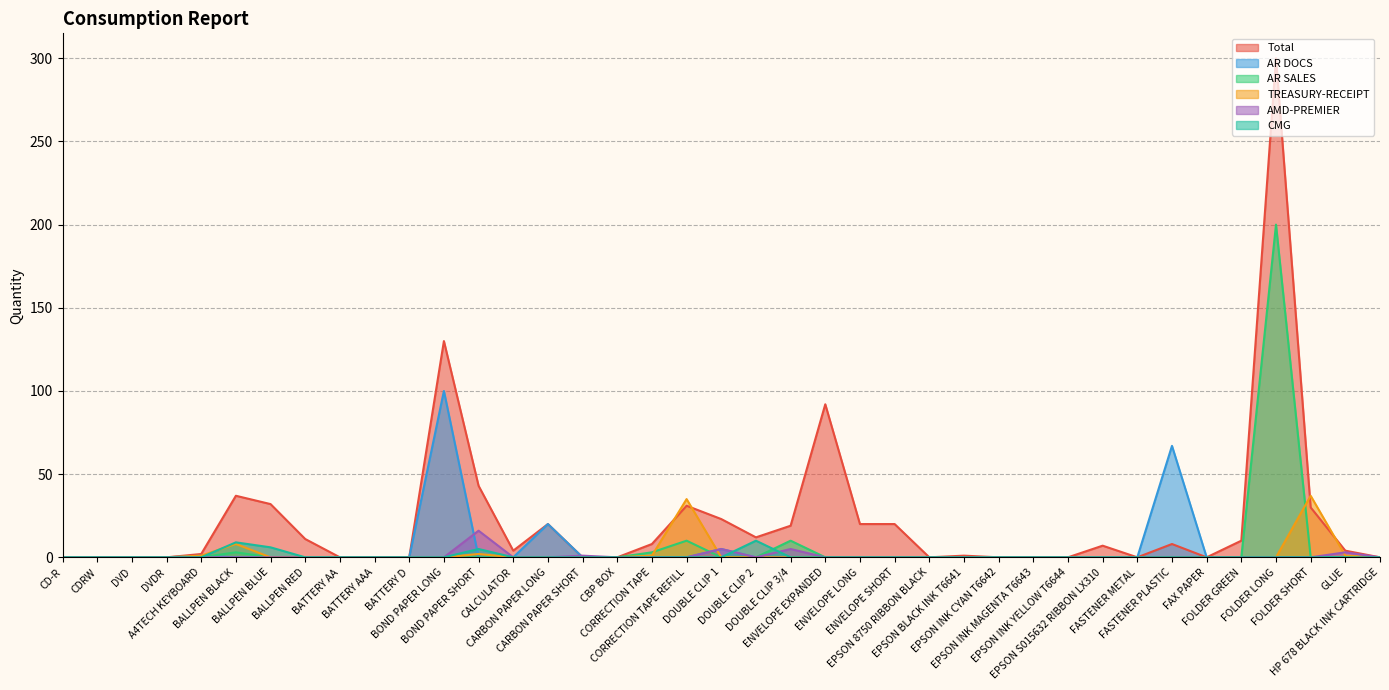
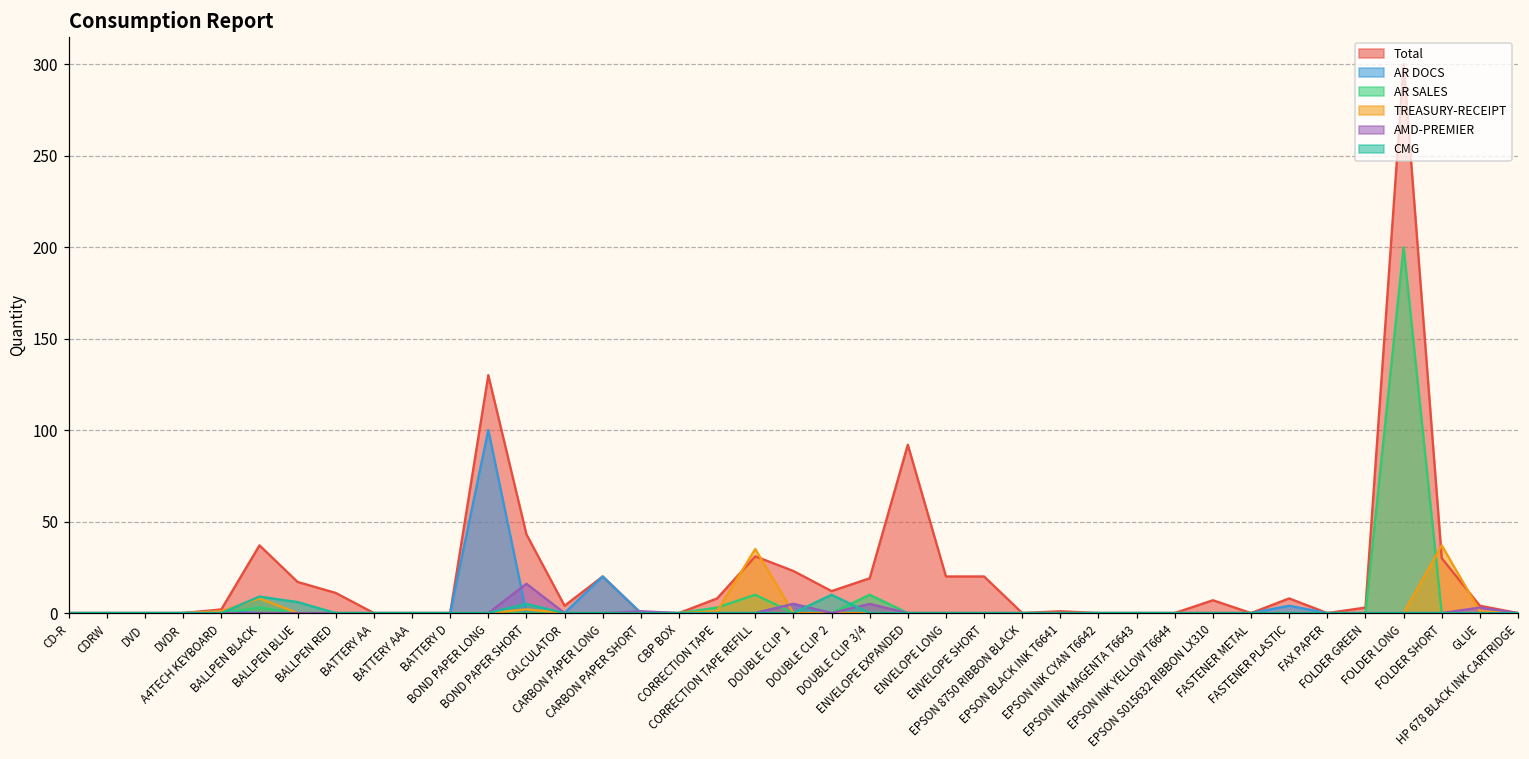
Total, BALLPEN BLUE: 32 -> 17
AR DOCS, FASTENER PLASTIC: 67 -> 4
Total, FOLDER GREEN: 10 -> 3
